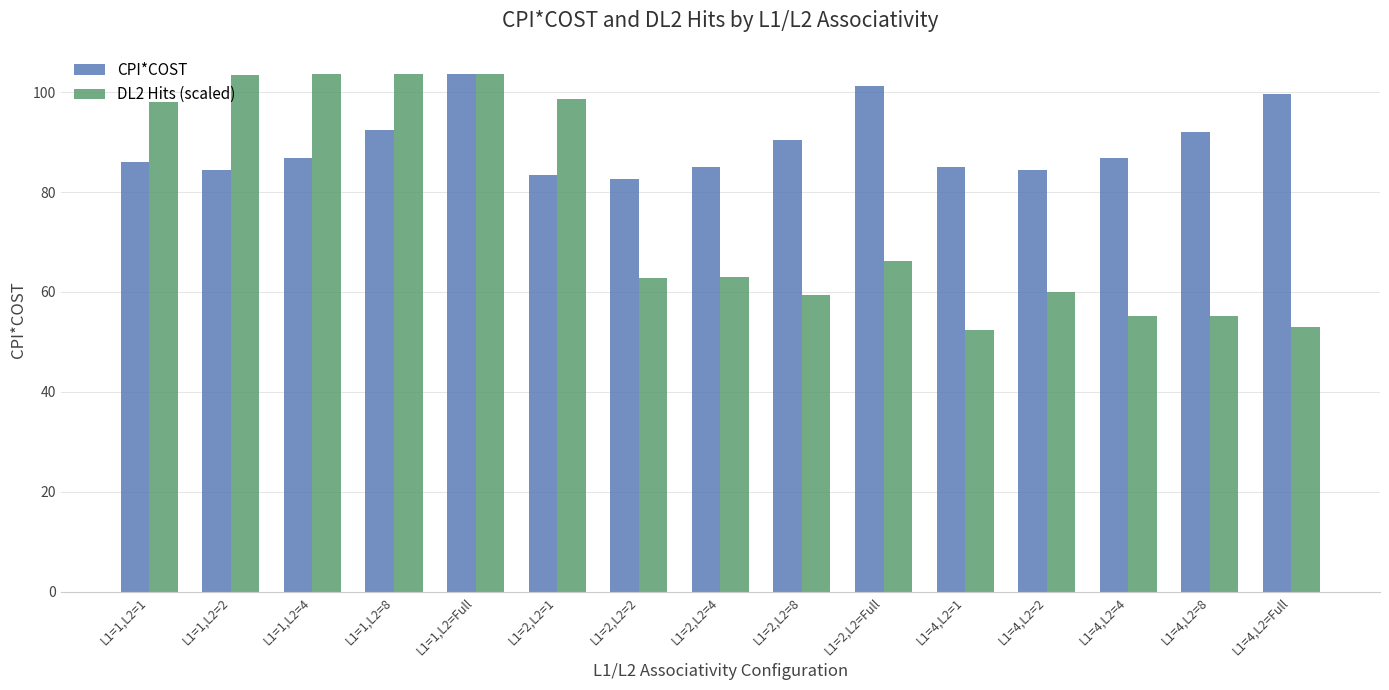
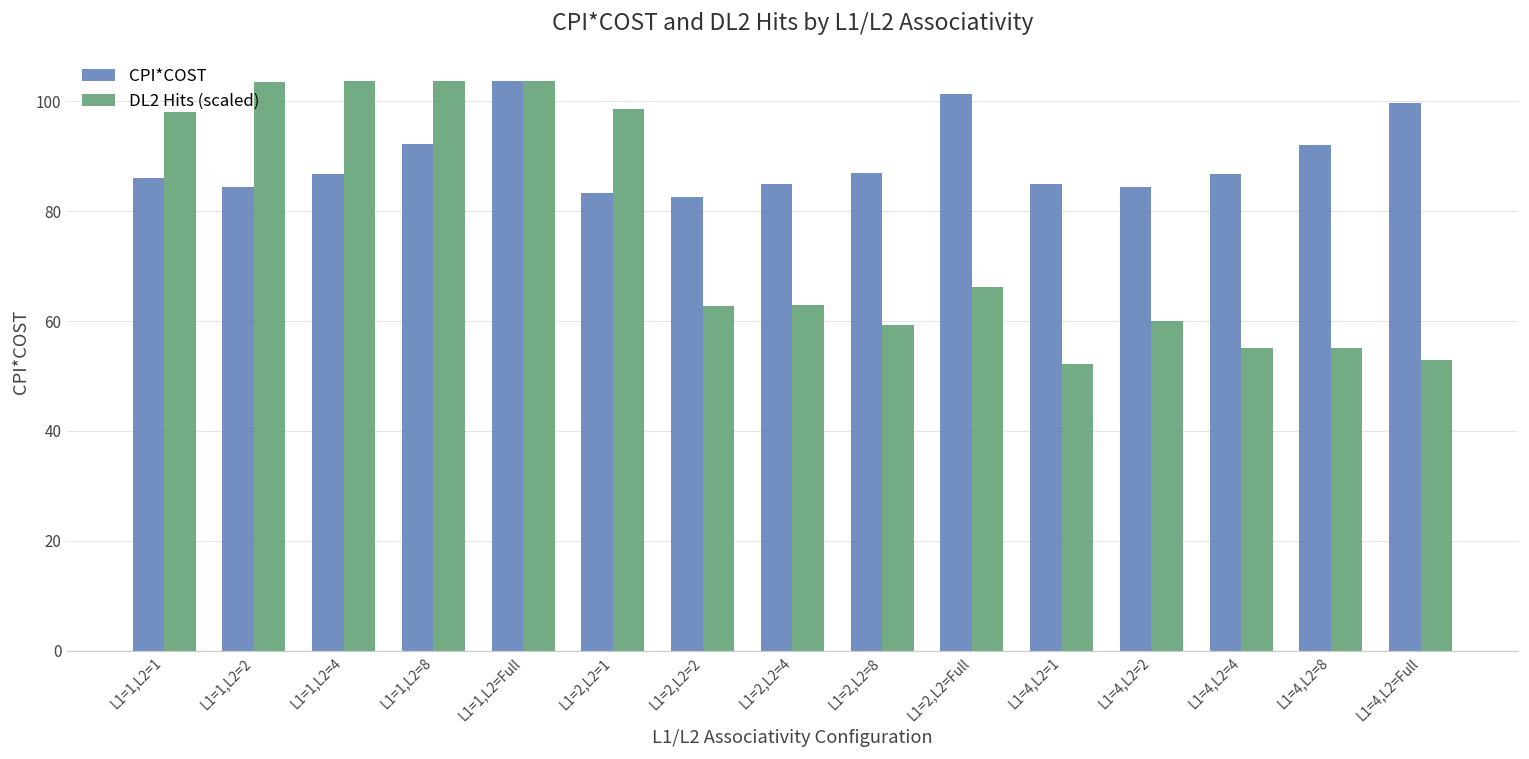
CPI*COST, L1=2,L2=8: 90 -> 87
